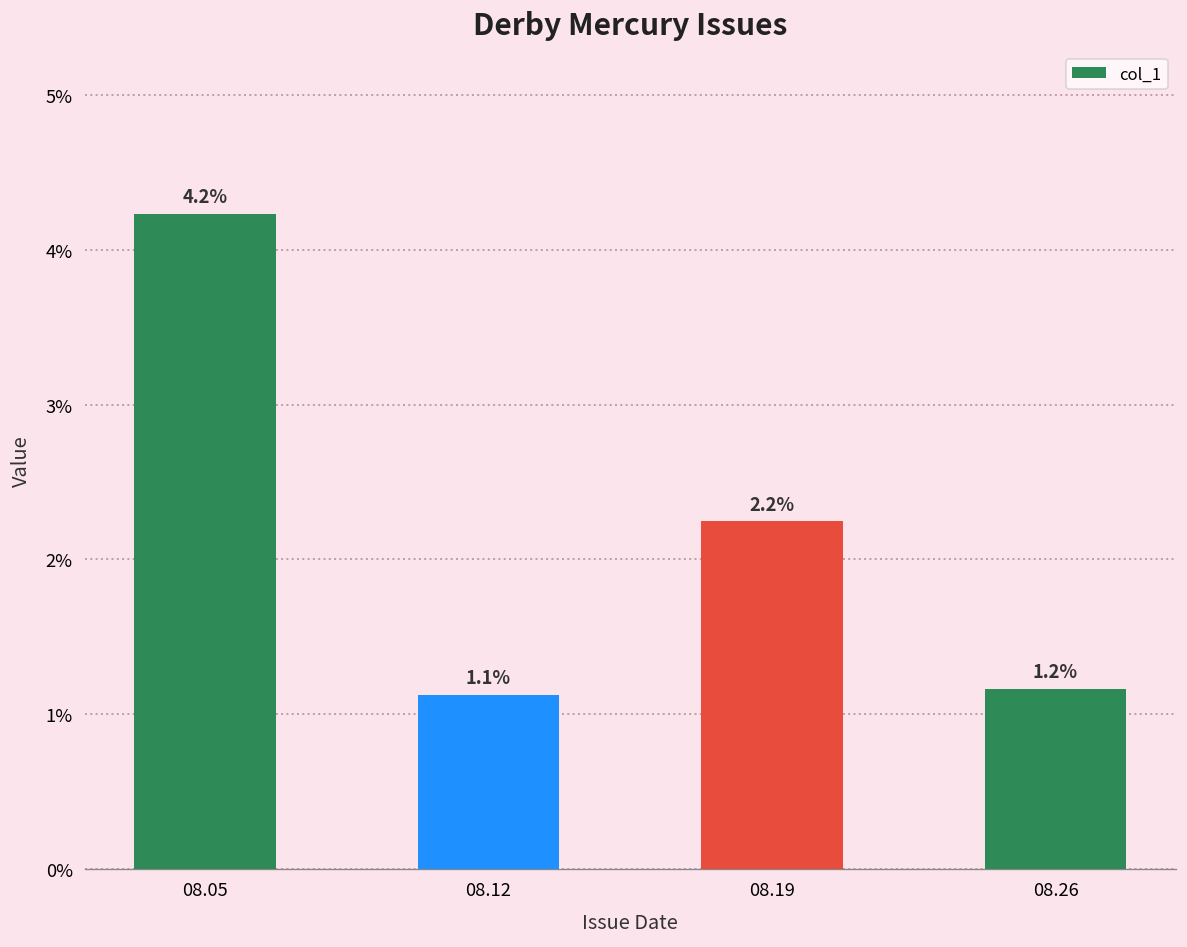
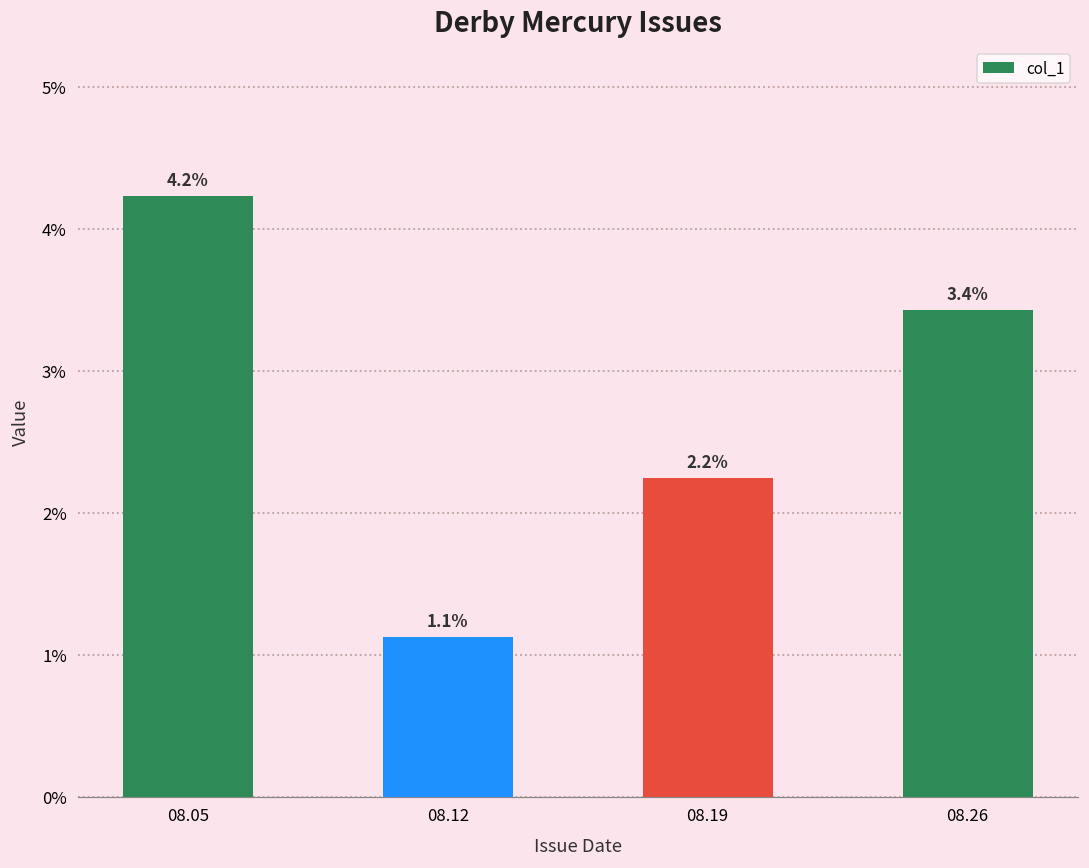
08.26: 1.2% -> 3.4%
